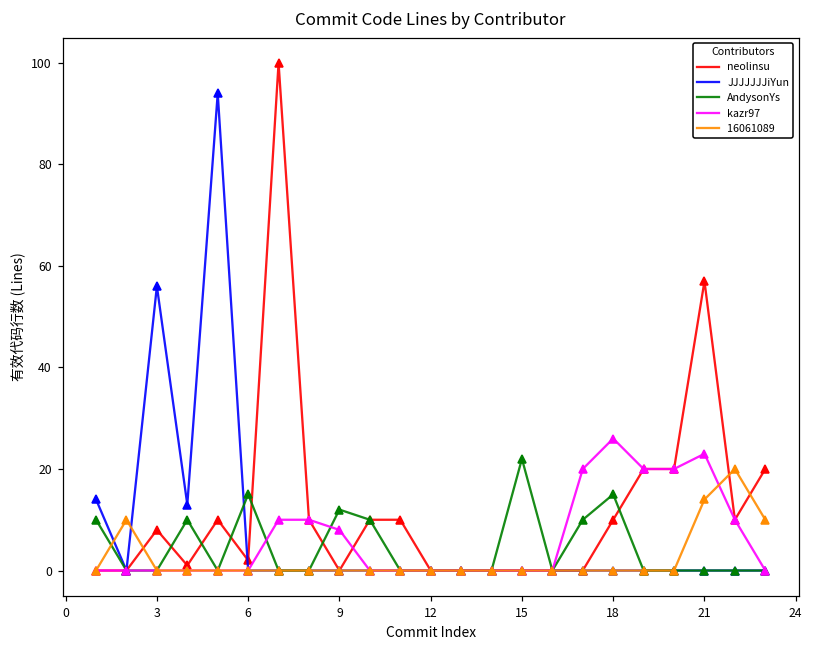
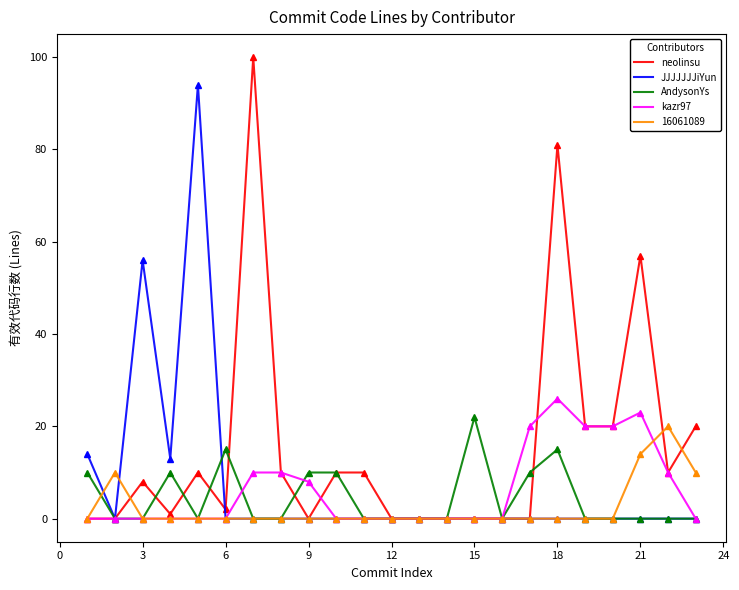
AndysonYs, 9: 12 -> 10
neolinsu, 18: 10 -> 81
